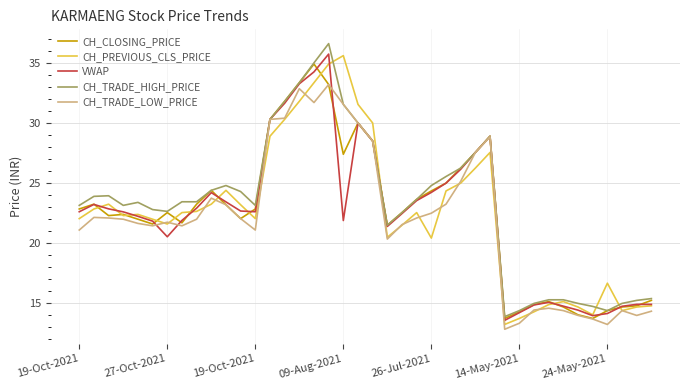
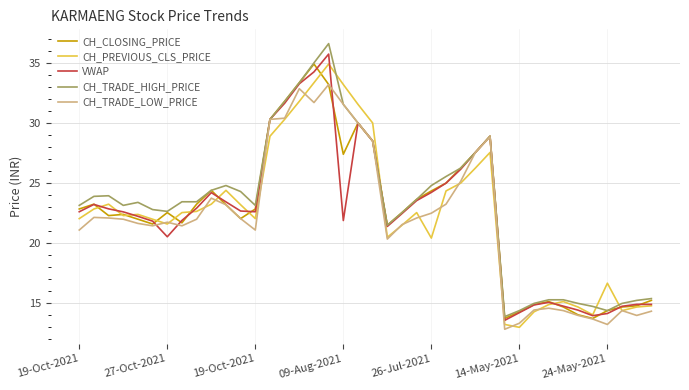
CH_PREVIOUS_CLS_PRICE, 09-Aug-2021: 35.6 -> 33.2
CH_PREVIOUS_CLS_PRICE, 14-May-2021: 13.8 -> 13.0
